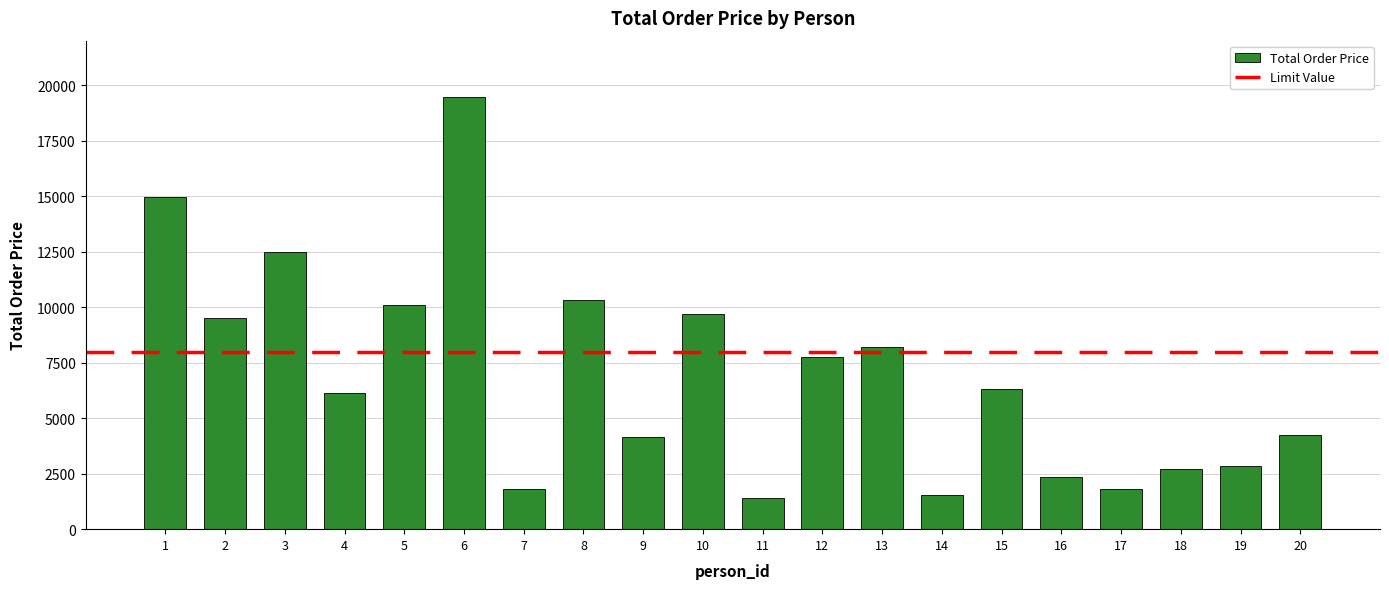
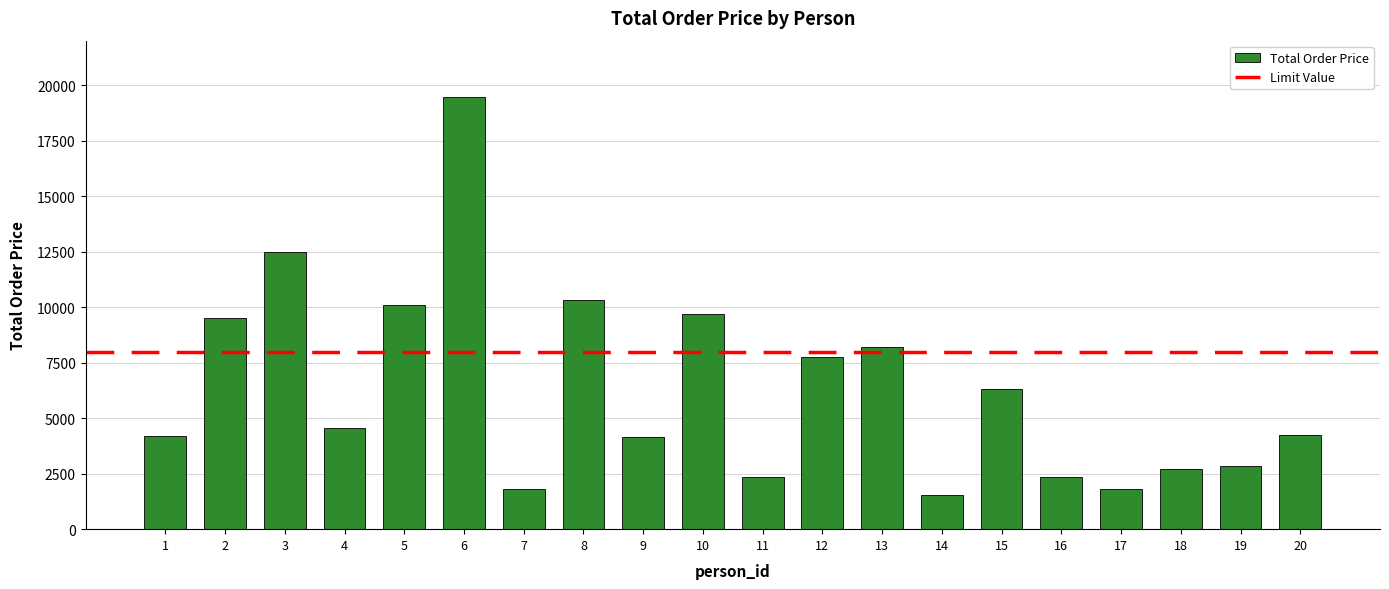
1: 15000 -> 4200
4: 6100 -> 4500
11: 1400 -> 2400
